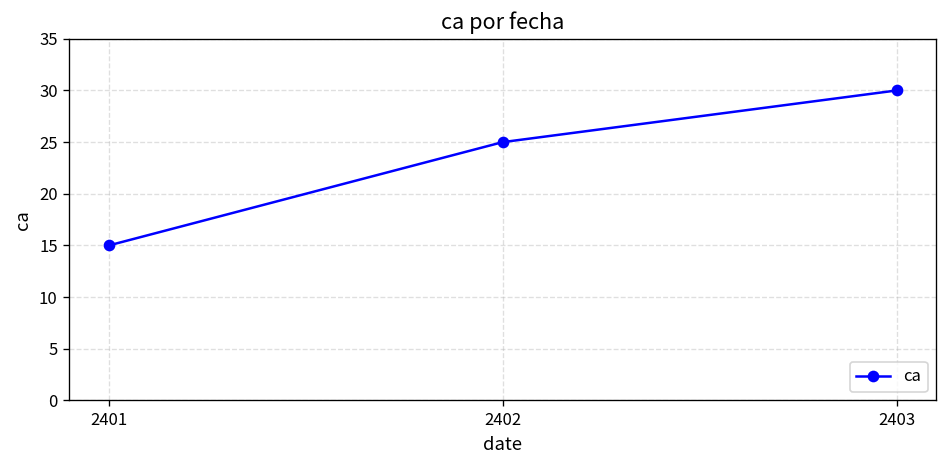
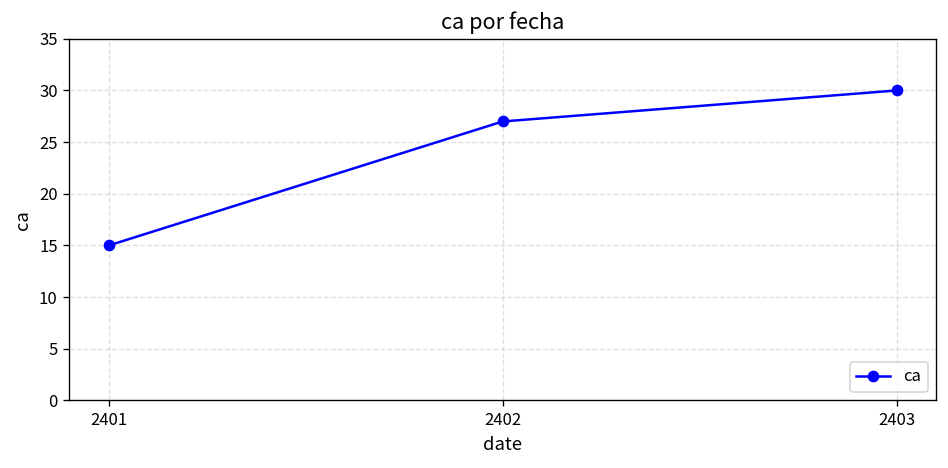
2402: 25 -> 27
